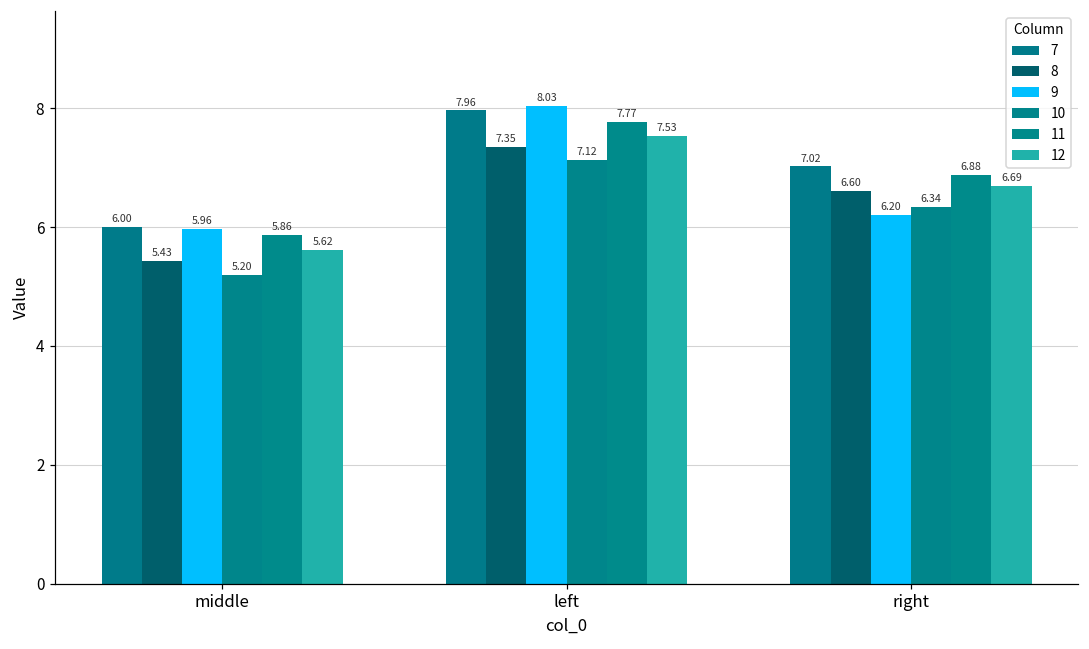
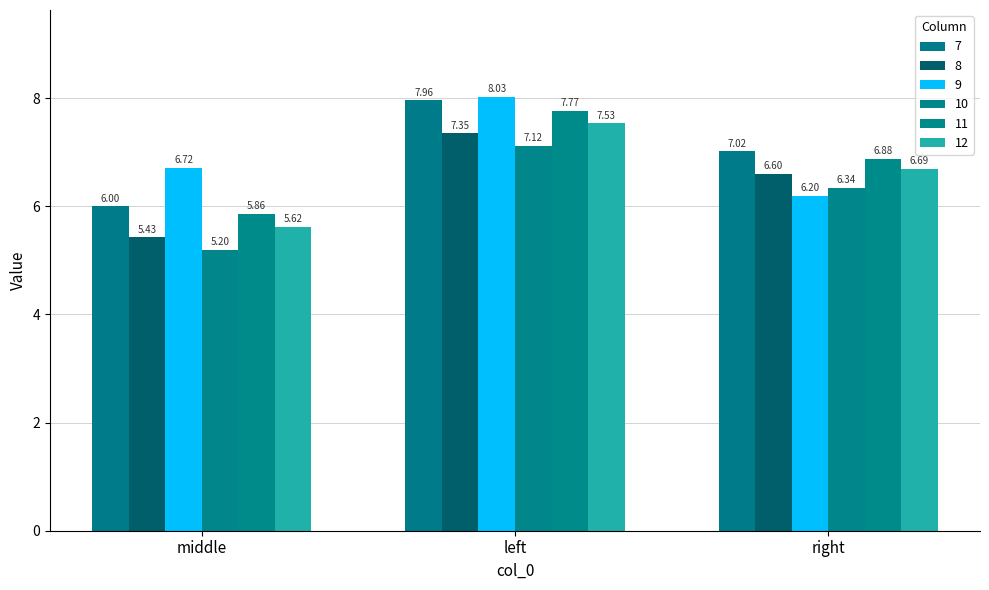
9, middle: 5.96 -> 6.72
